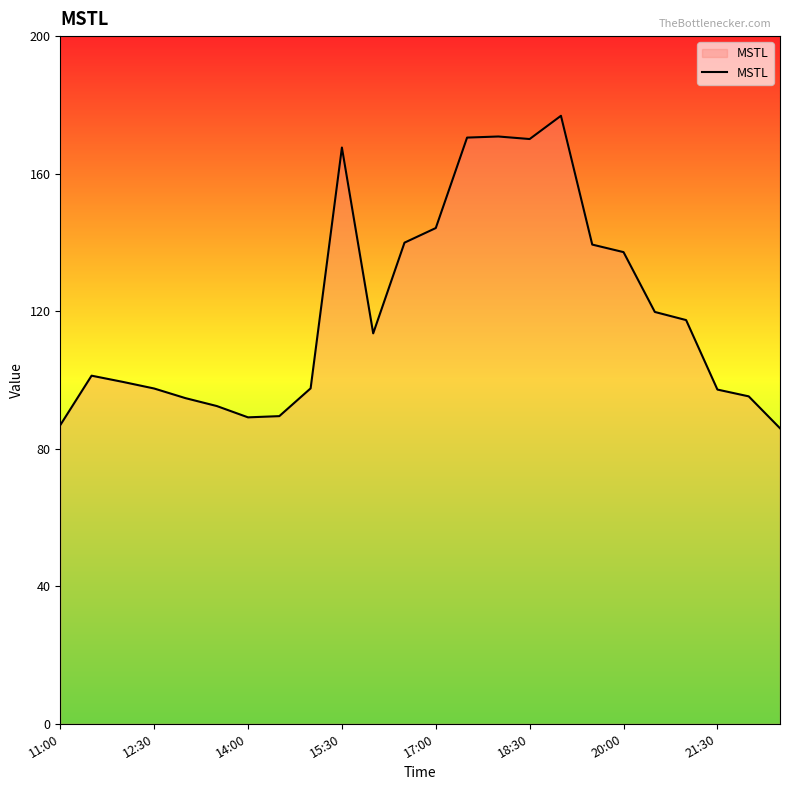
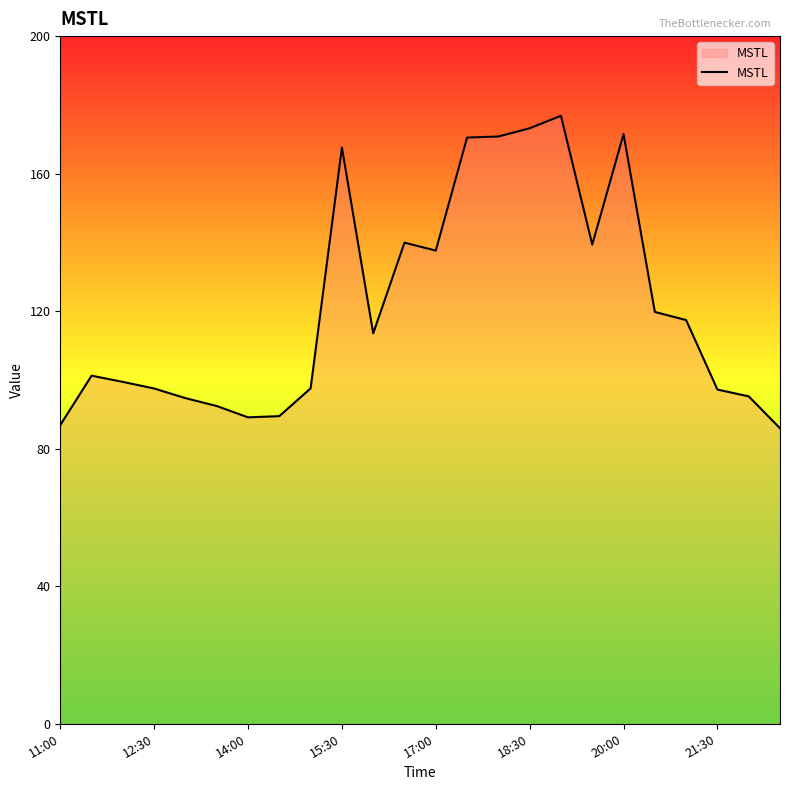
17:00: 144 -> 138
18:30: 170 -> 173
20:00: 137 -> 171
